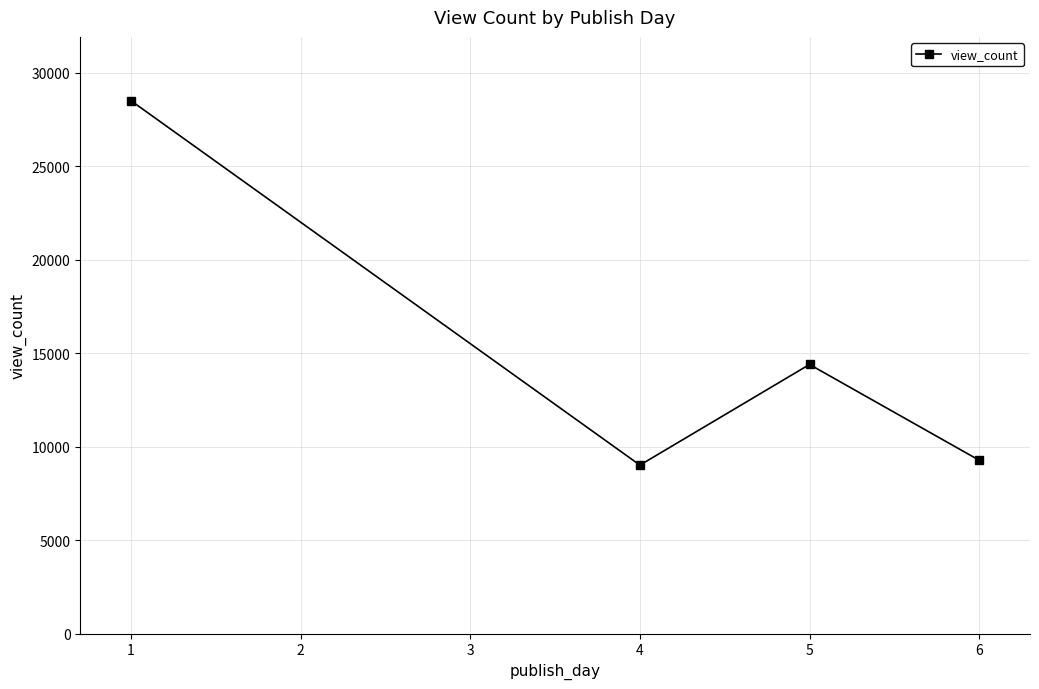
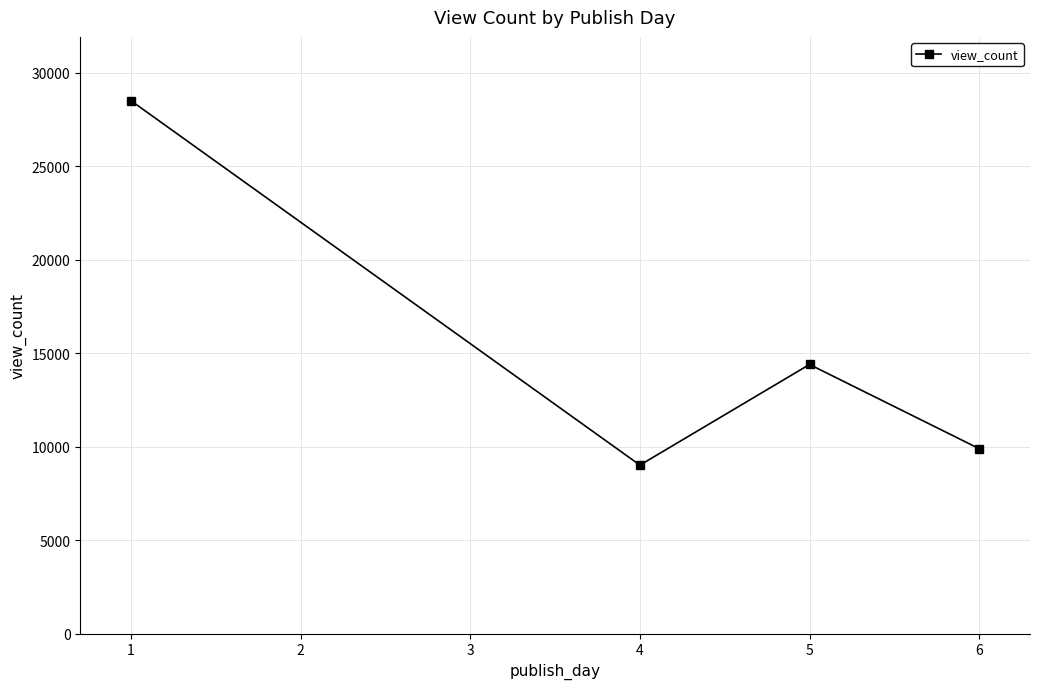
6: 9300 -> 9900
